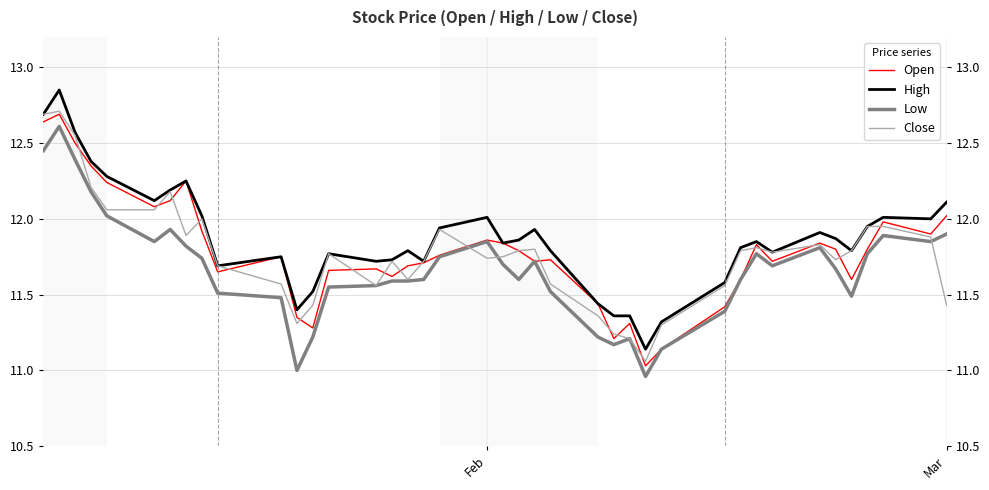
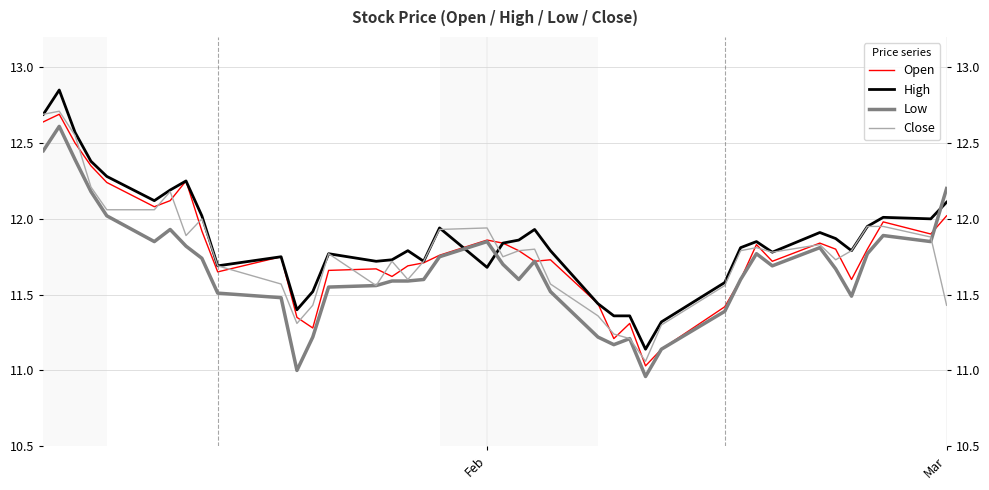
High, Feb: 12.01 -> 11.68
Close, Feb: 11.74 -> 11.94
Low, Mar: 11.9 -> 12.2
